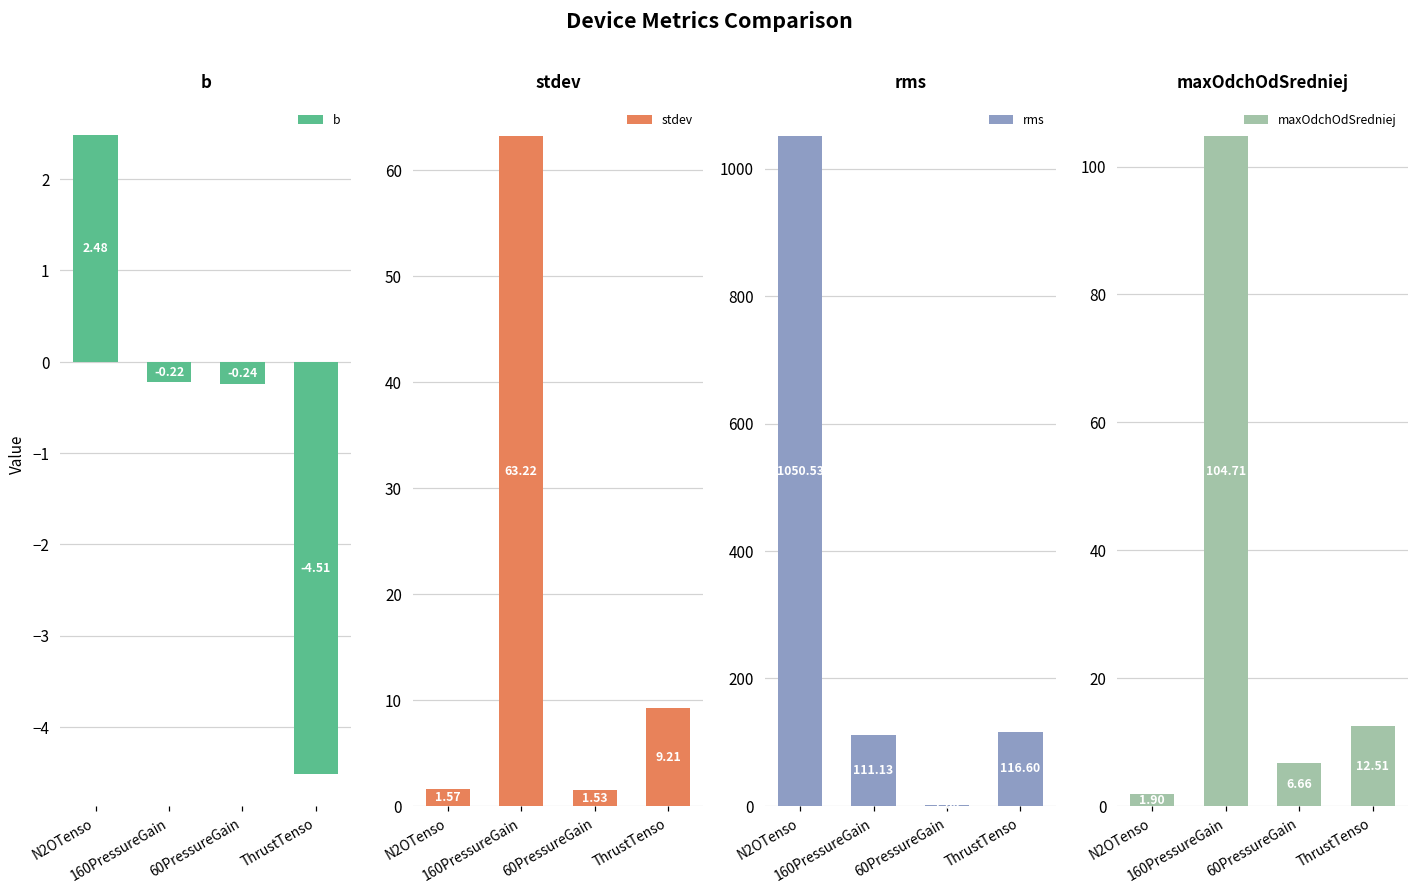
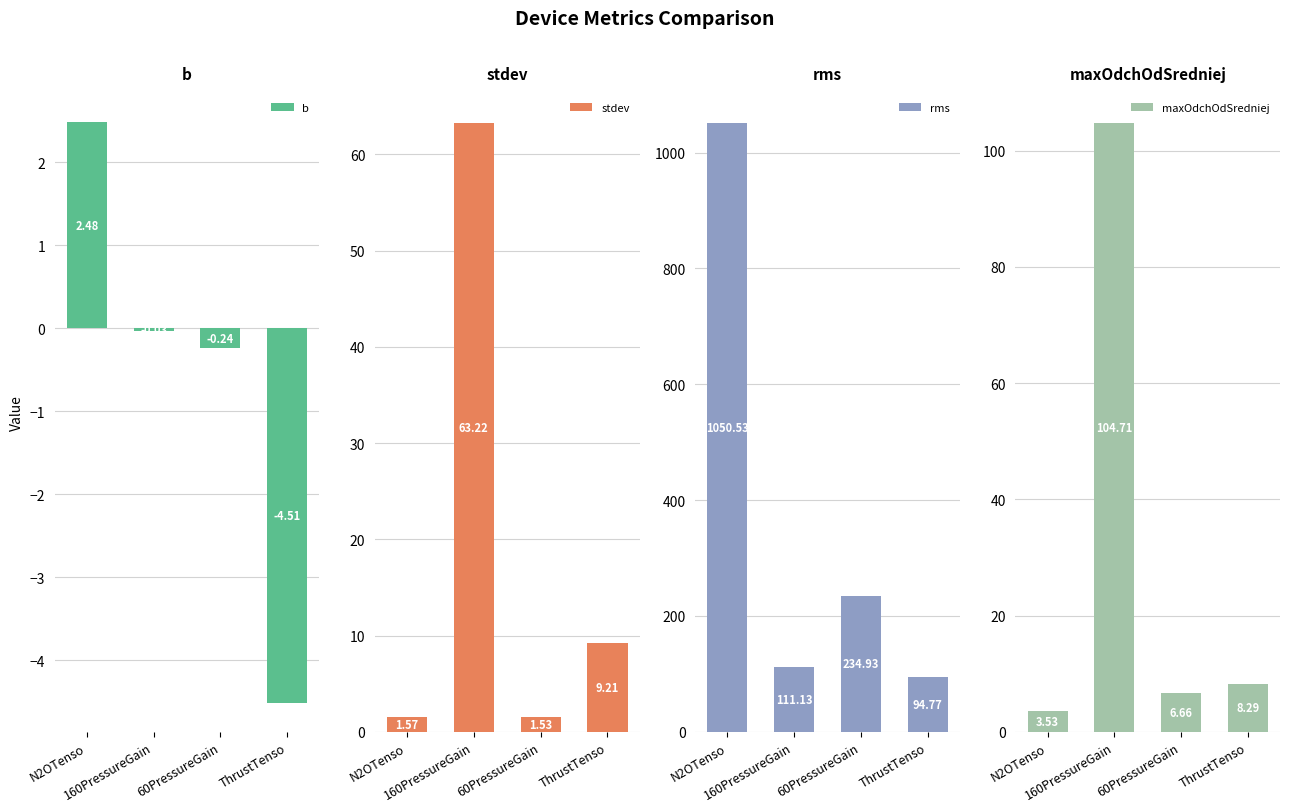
b, 160PressureGain: -0.2 -> 0.0
rms, 60PressureGain: 0 -> 230
rms, ThrustTenso: 116.60 -> 94.77
maxOdchOdSredniej, N2OTenso: 1.90 -> 3.53
maxOdchOdSredniej, ThrustTenso: 12.51 -> 8.29
